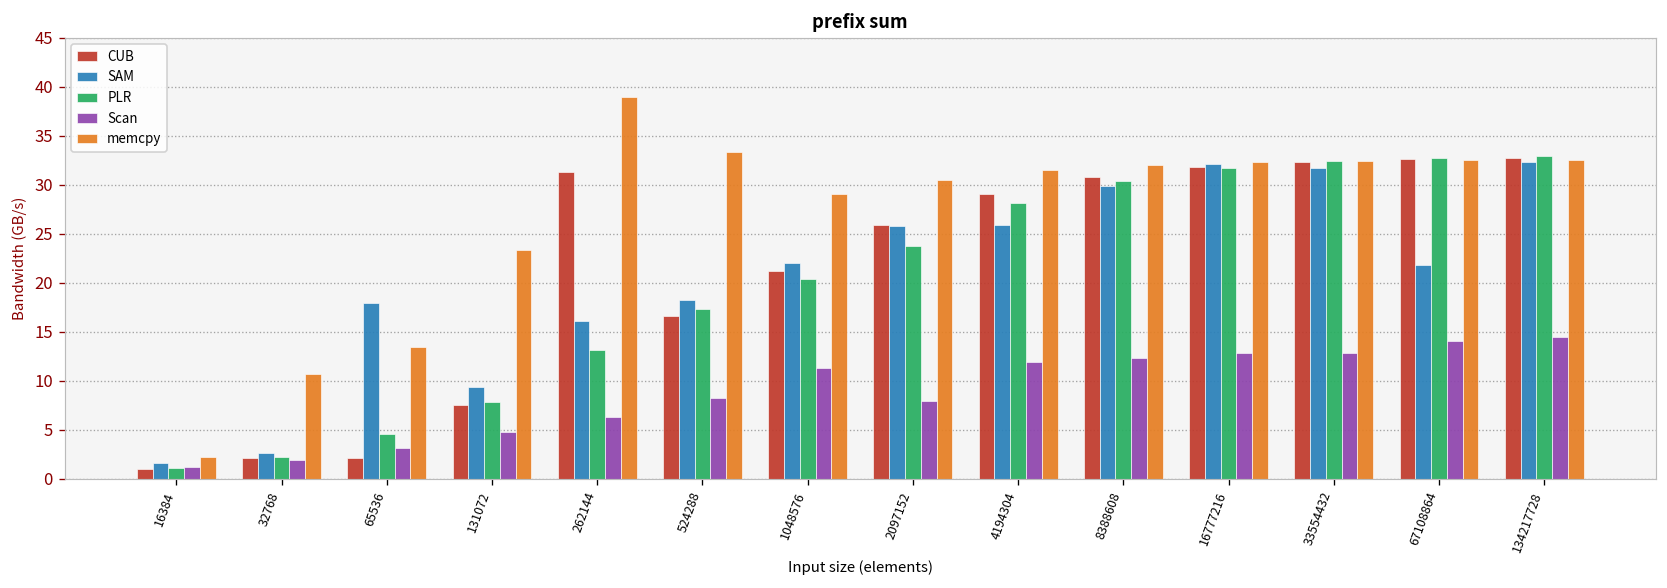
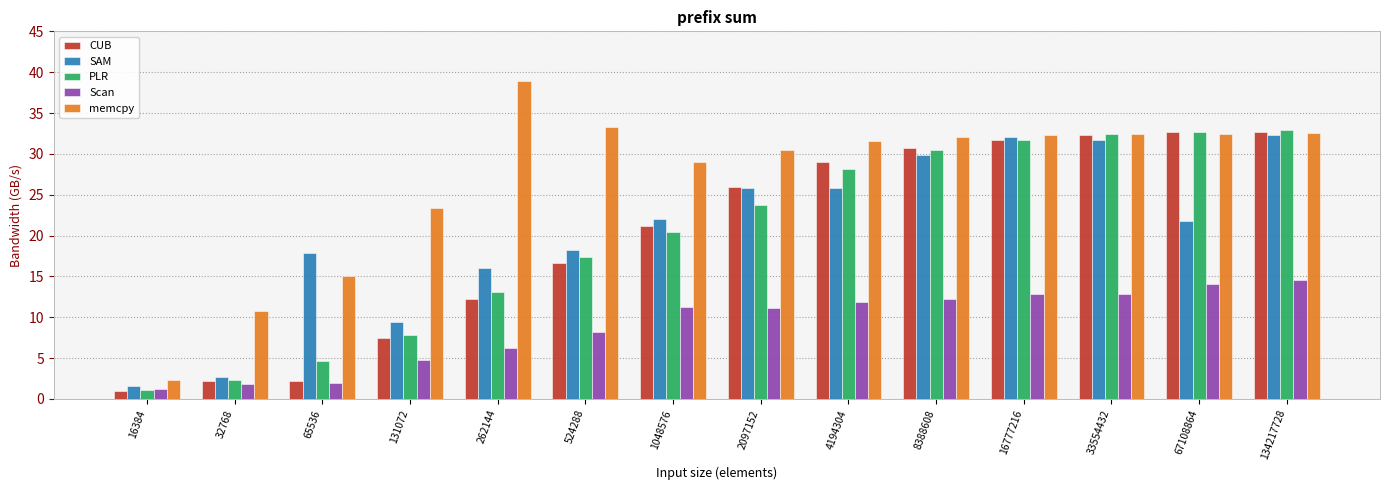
Scan, 65536: 3 -> 2
memcpy, 65536: 13 -> 15
CUB, 262144: 31 -> 12
Scan, 2097152: 8 -> 11
